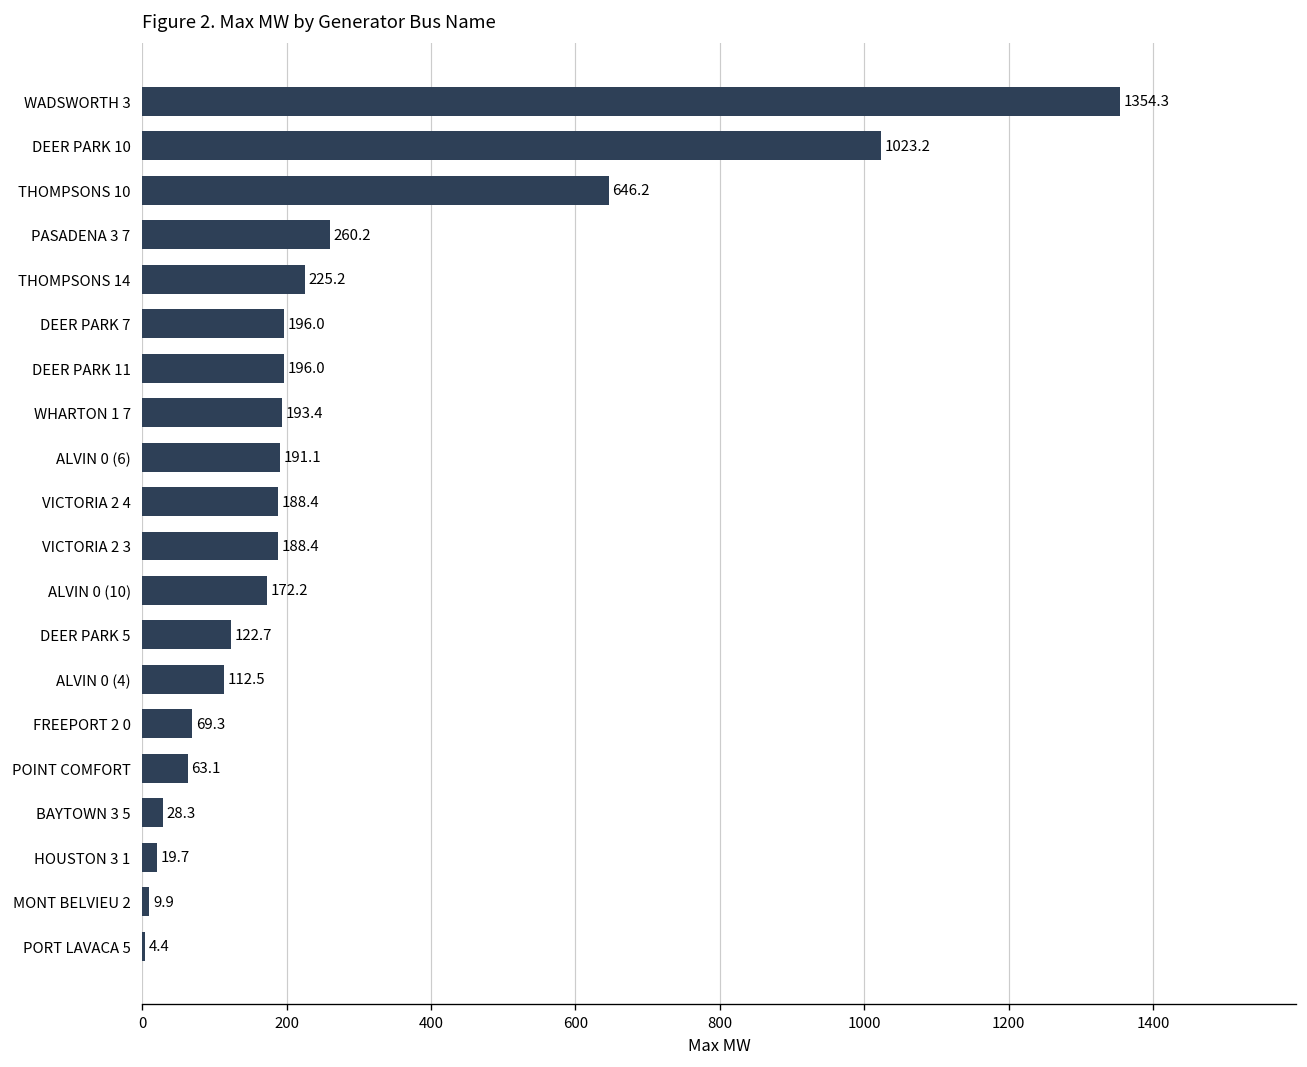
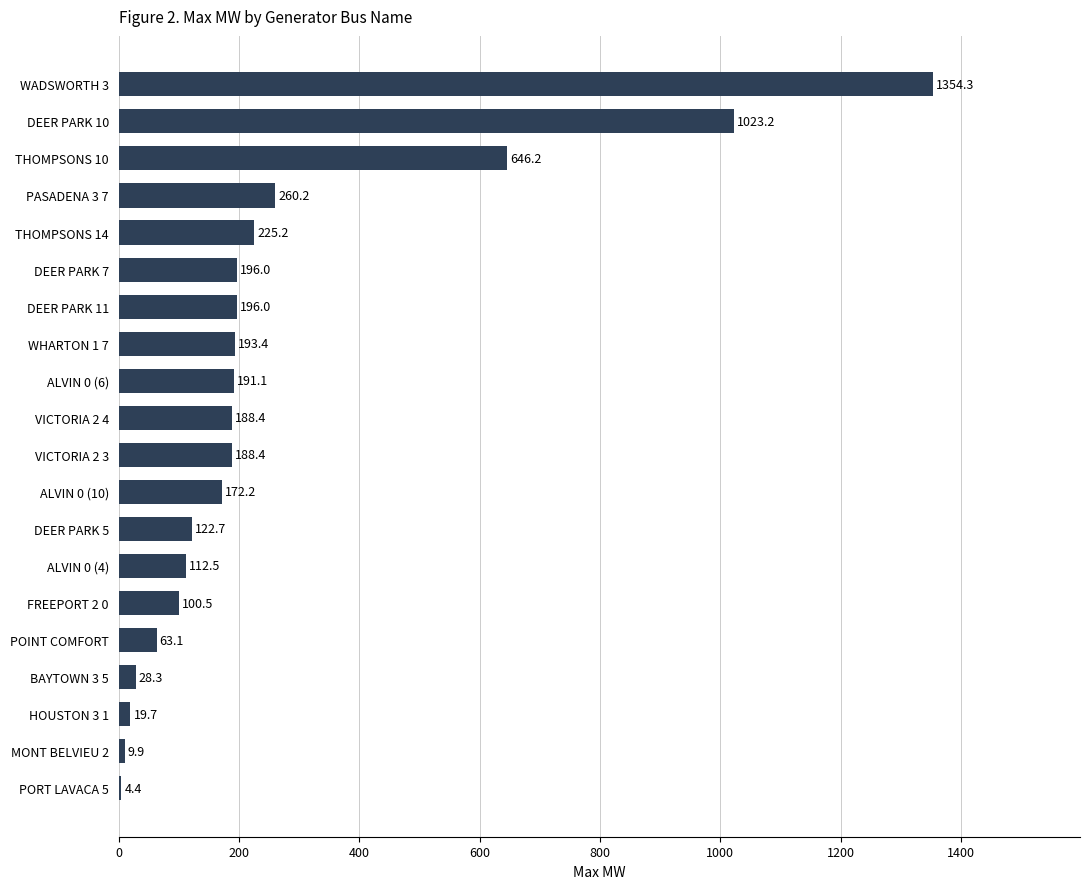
FREEPORT 2 0: 69.3 -> 100.5
